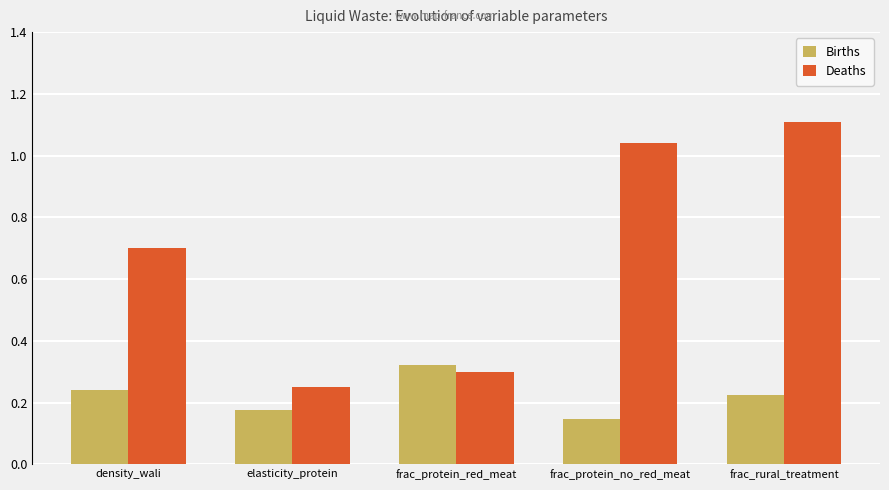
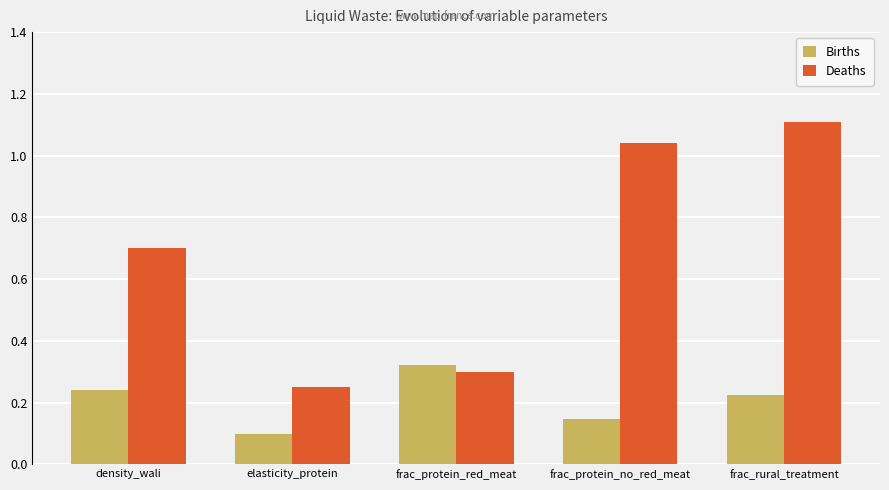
Births, elasticity_protein: 0.18 -> 0.10
